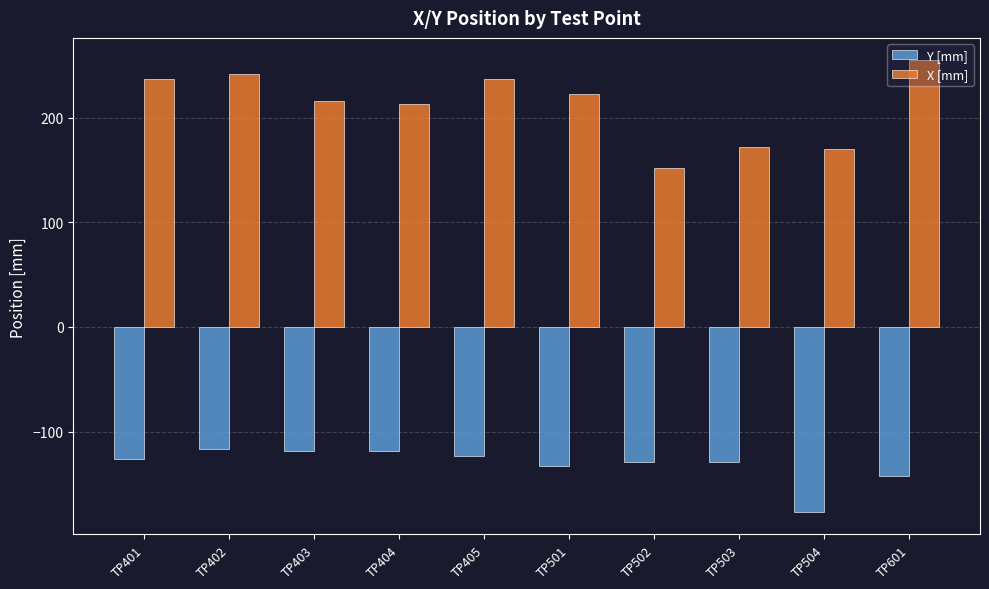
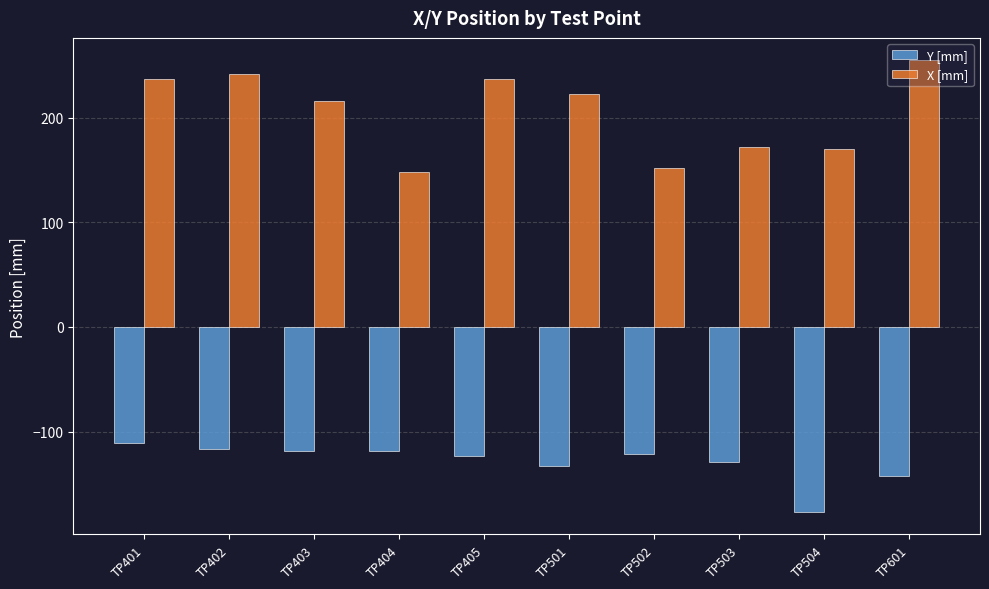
Y [mm], TP401: -126 -> -111
X [mm], TP404: 213 -> 148
Y [mm], TP502: -129 -> -122
